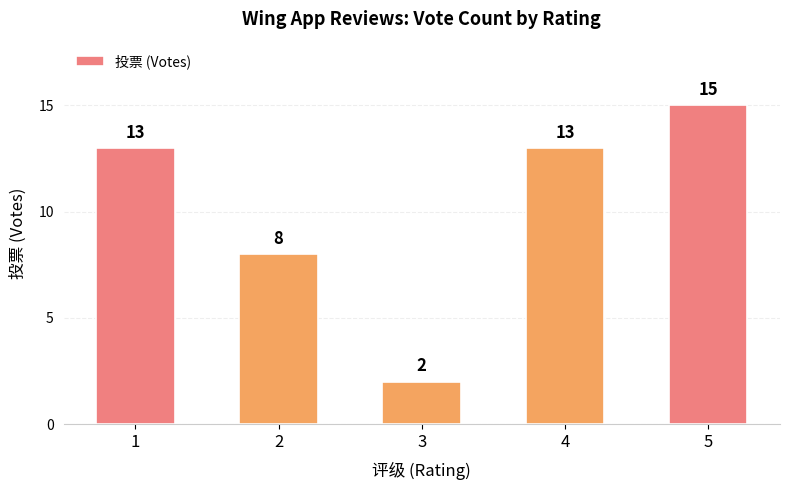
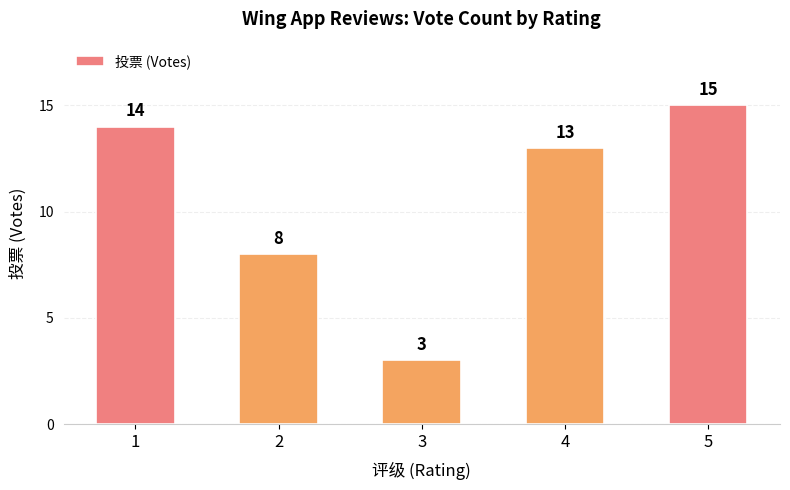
1: 13 -> 14
3: 2 -> 3
